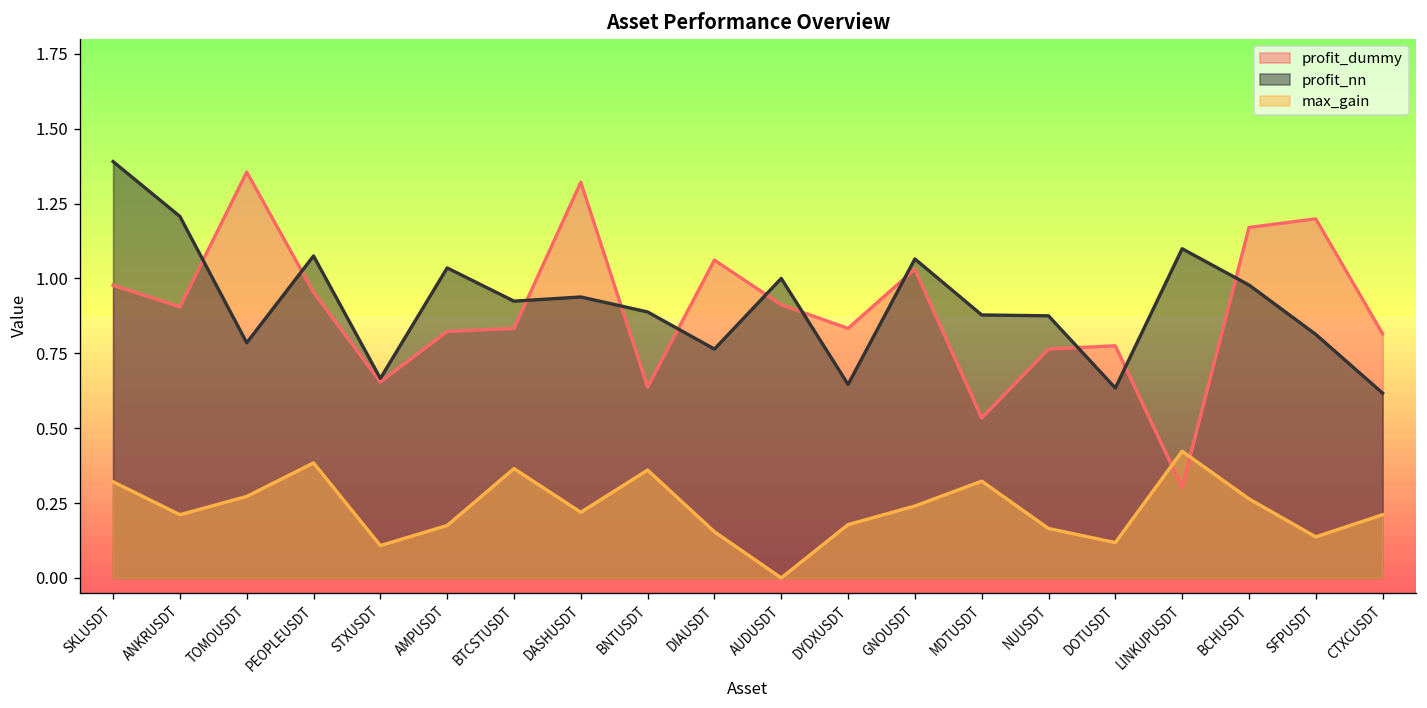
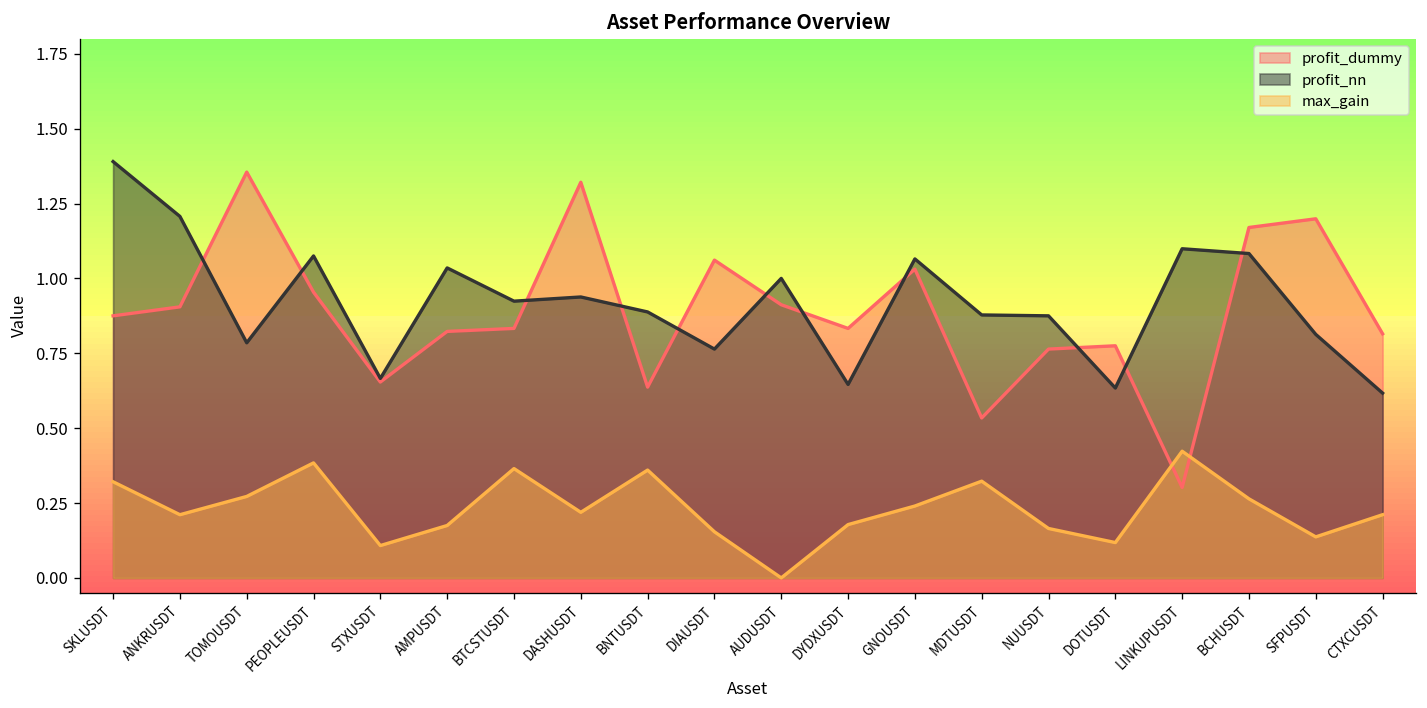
profit_dummy, SKLUSDT: 0.98 -> 0.88
profit_nn, BCHUSDT: 0.98 -> 1.08
